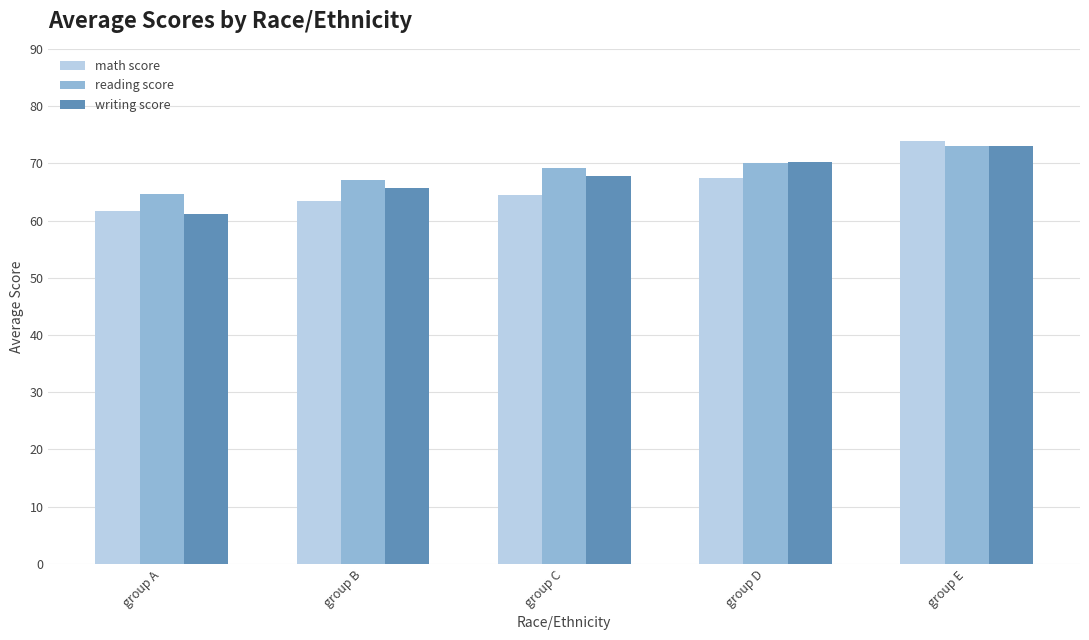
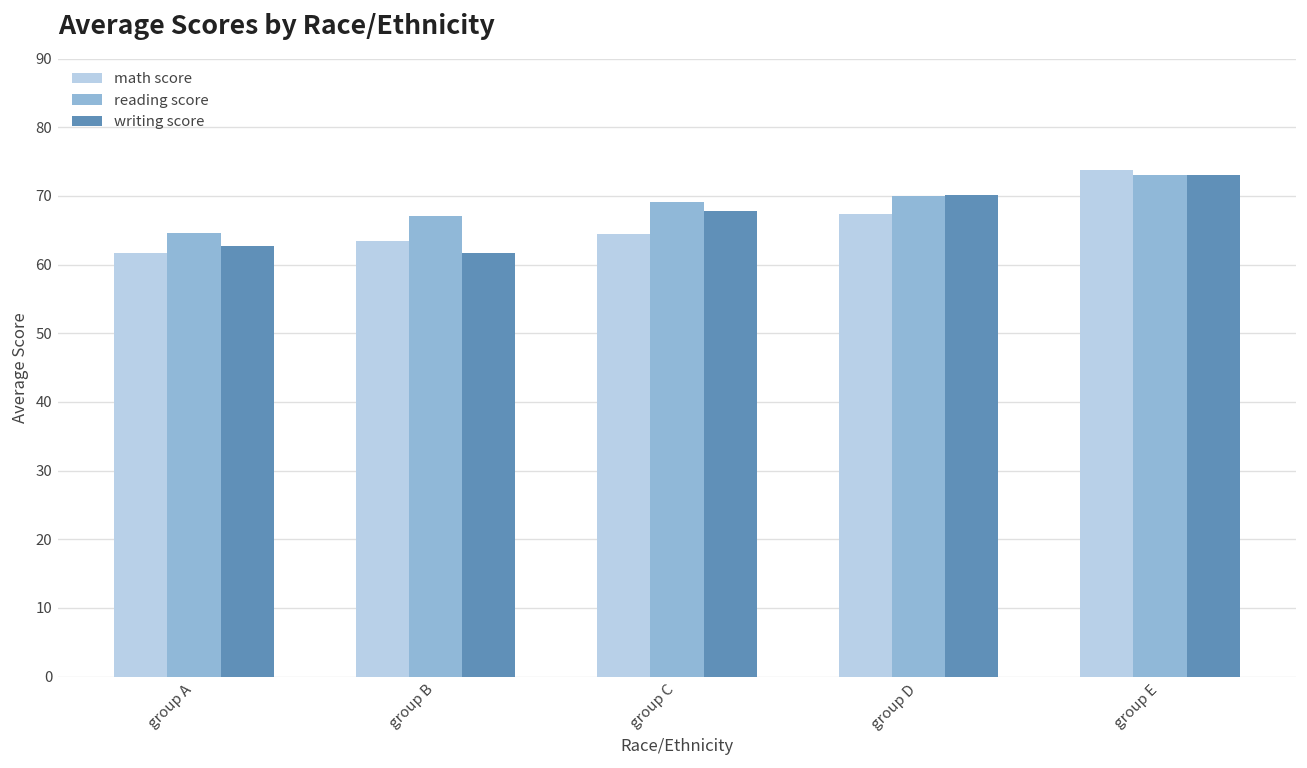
writing score, group A: 61 -> 63
writing score, group B: 66 -> 62
